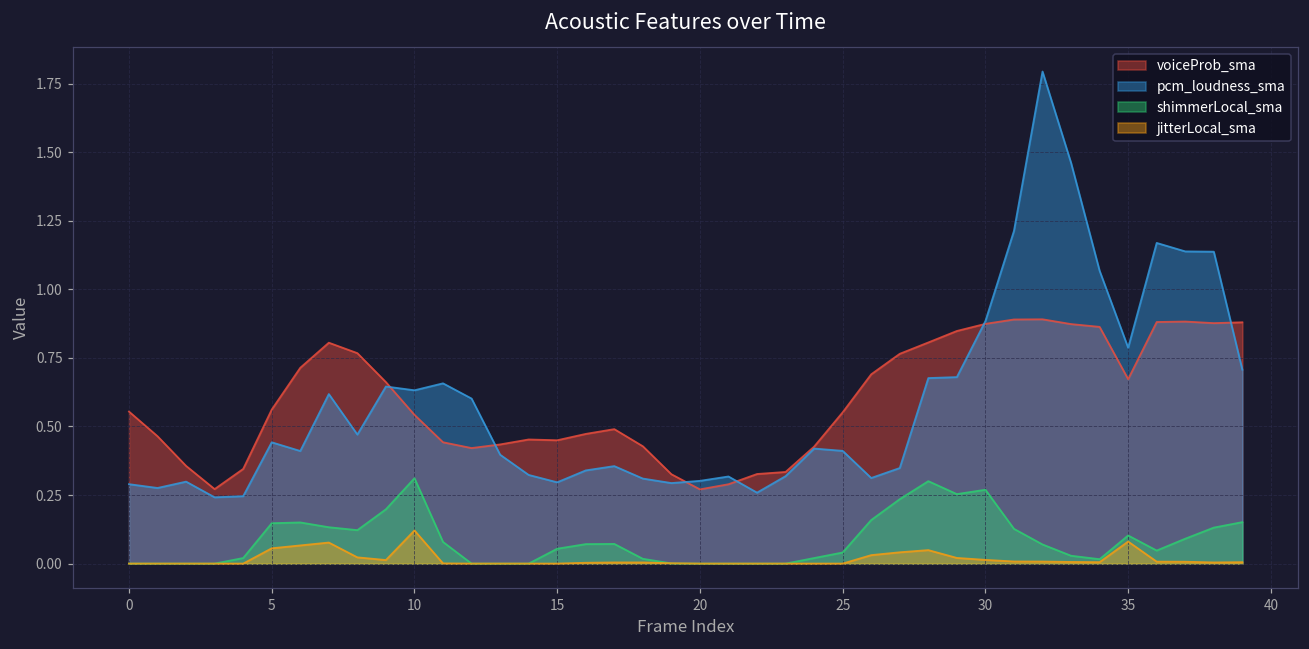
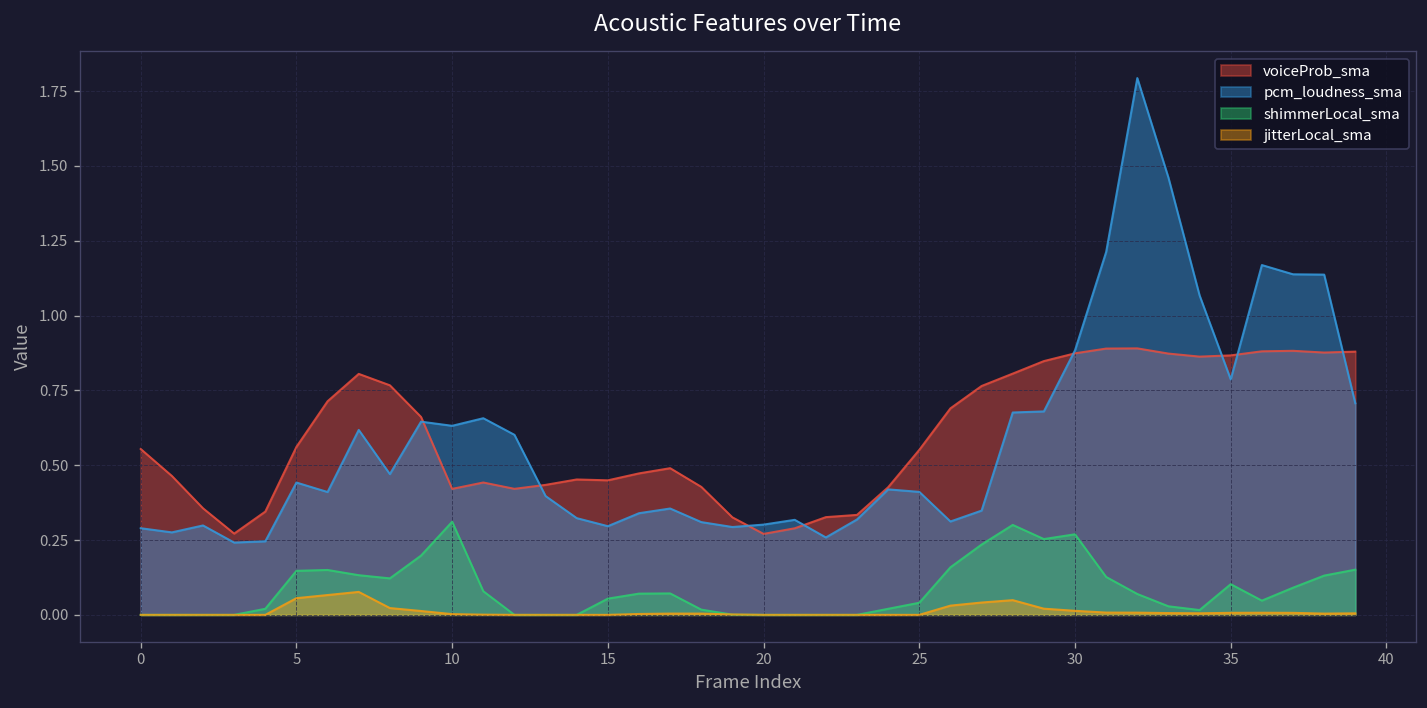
voiceProb_sma, 10: 0.54 -> 0.42
jitterLocal_sma, 10: 0.12 -> 0.00
voiceProb_sma, 35: 0.67 -> 0.87
jitterLocal_sma, 35: 0.08 -> 0.01
